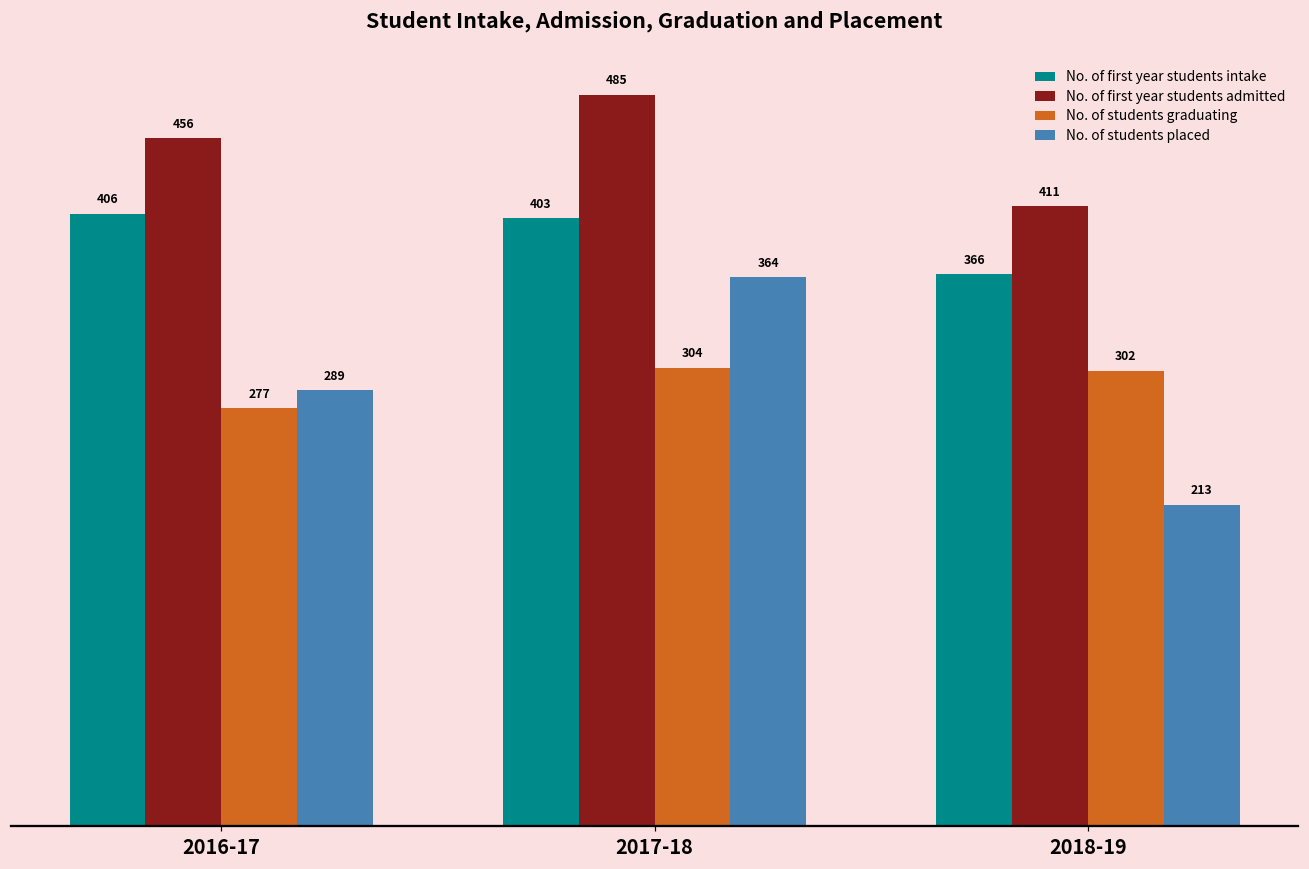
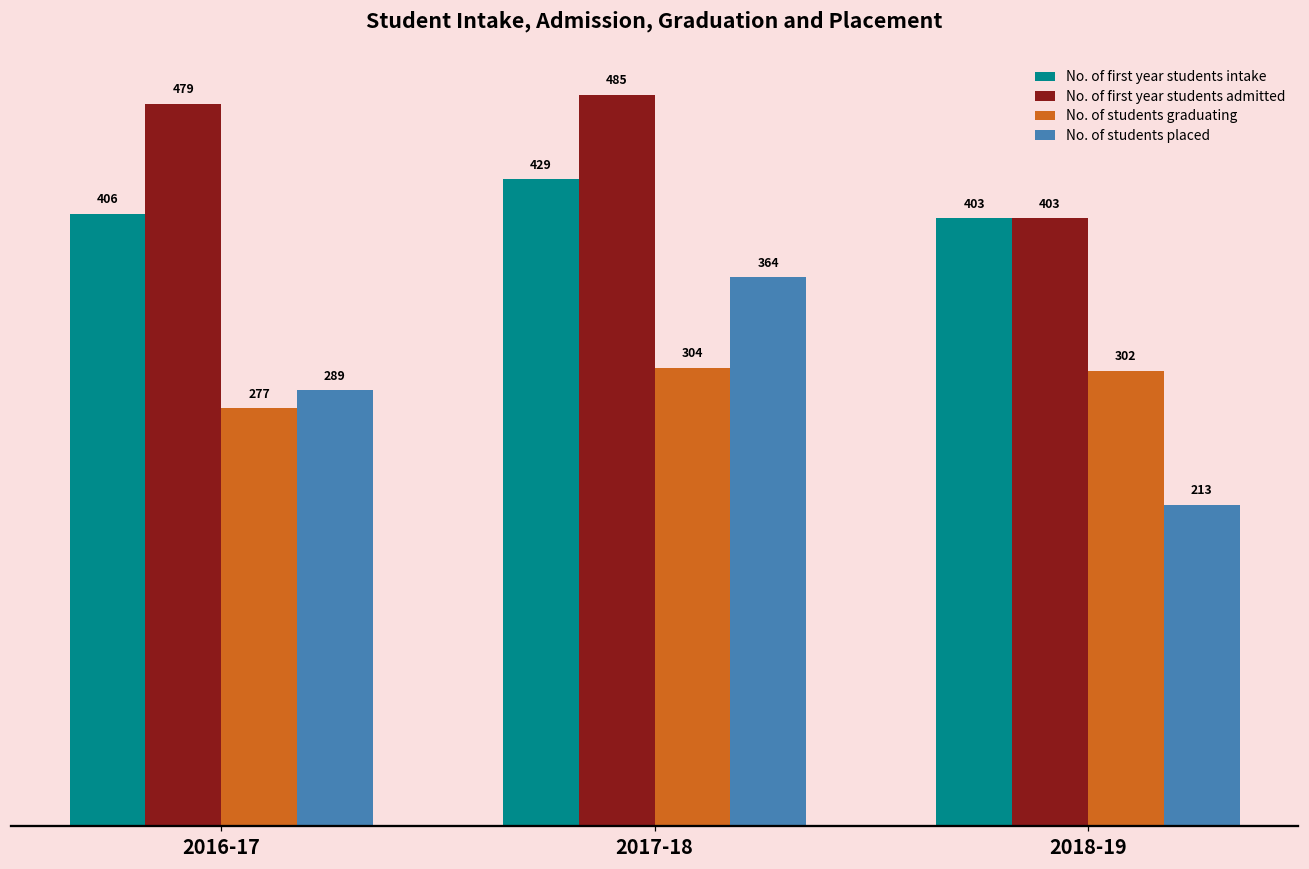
No. of first year students admitted, 2016-17: 456 -> 479
No. of first year students intake, 2017-18: 403 -> 429
No. of first year students intake, 2018-19: 366 -> 403
No. of first year students admitted, 2018-19: 411 -> 403
